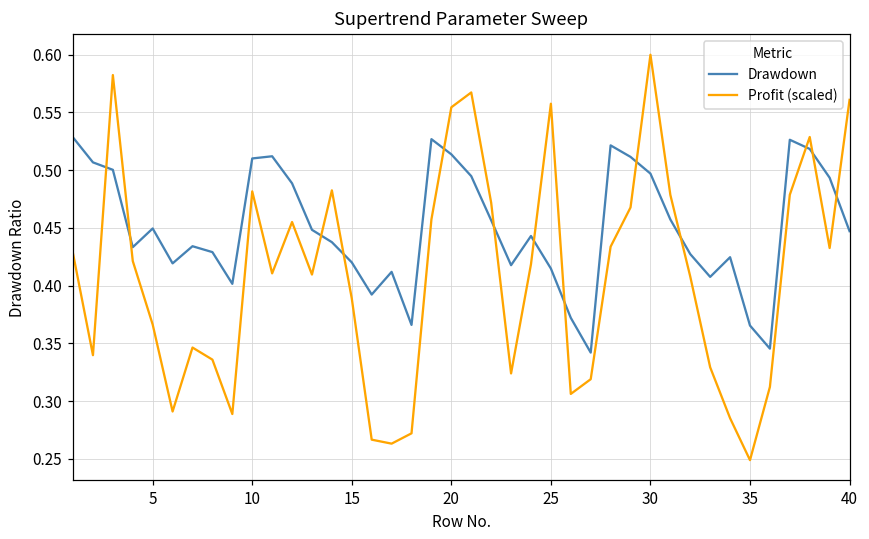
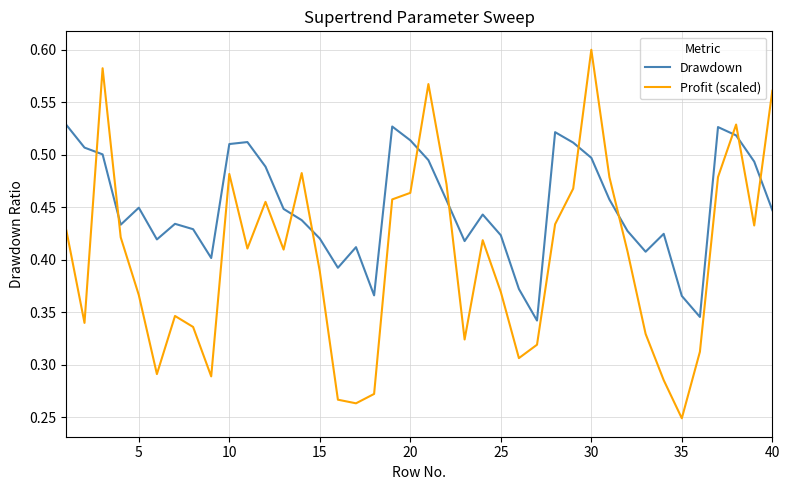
Profit (scaled), 20: 0.554 -> 0.464
Drawdown, 25: 0.415 -> 0.423
Profit (scaled), 25: 0.558 -> 0.369
